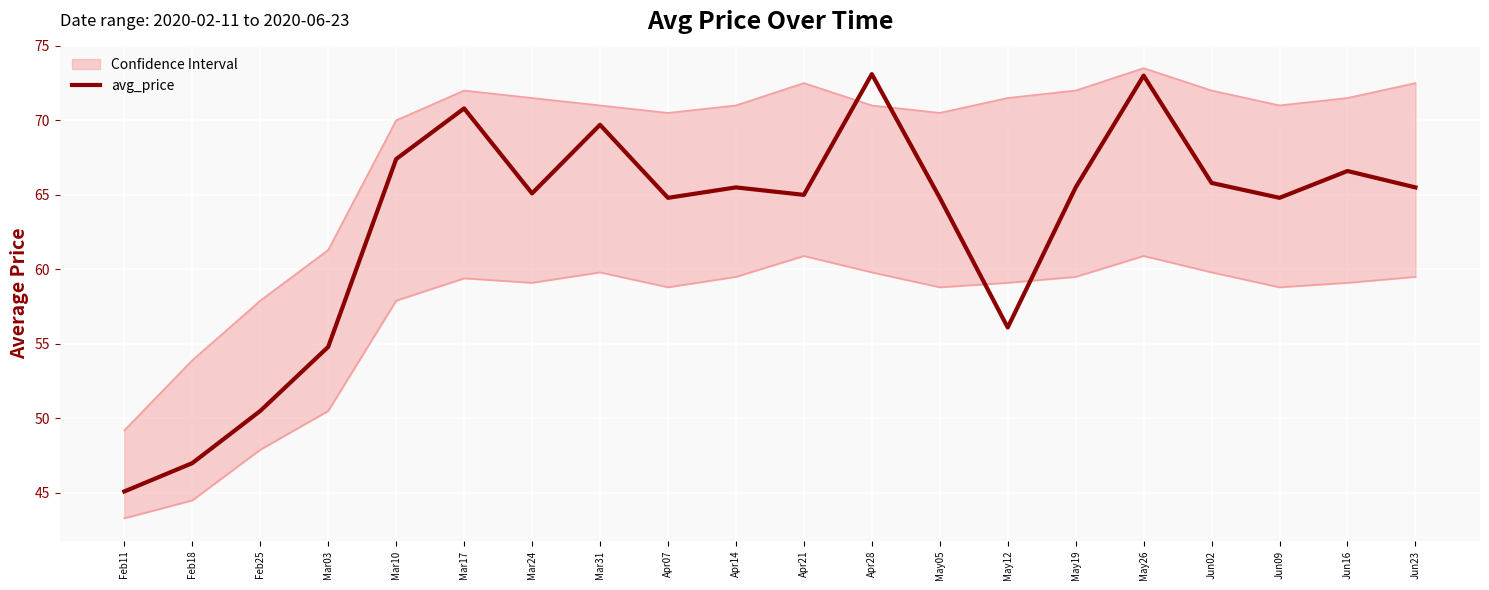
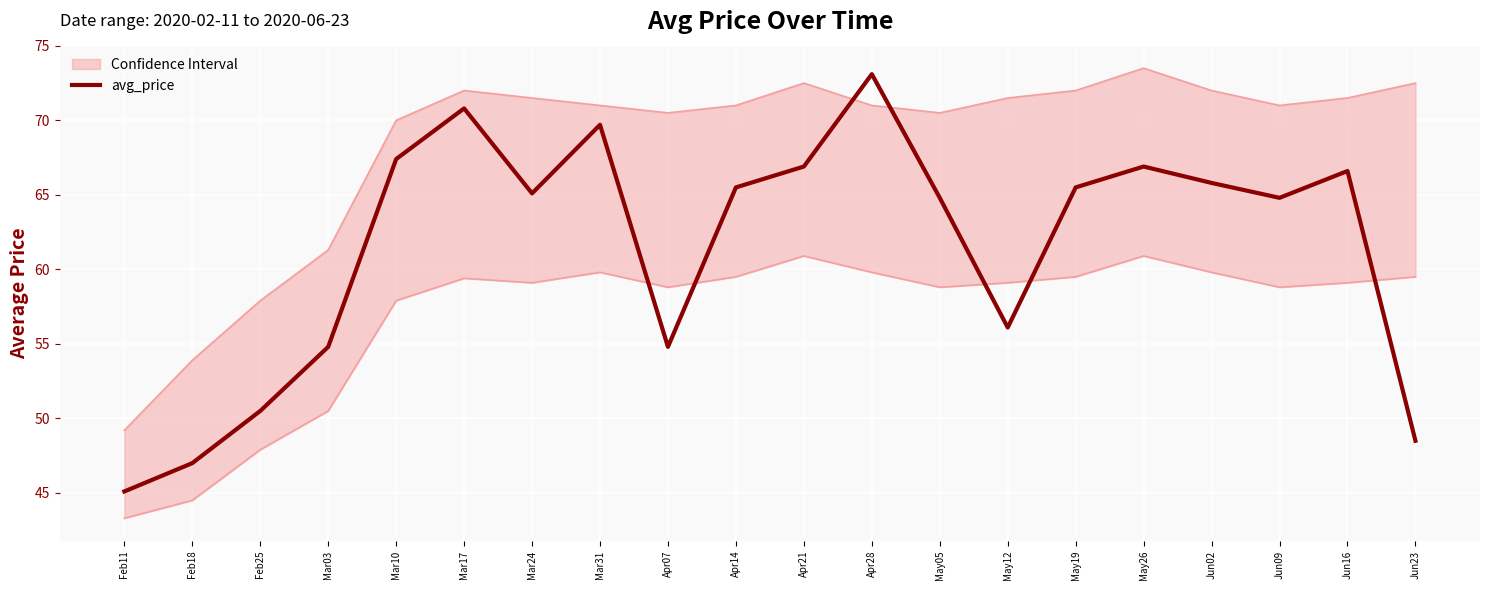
avg_price, Apr07: 64.8 -> 54.8
avg_price, Apr21: 65.0 -> 66.9
avg_price, May26: 73.0 -> 66.9
avg_price, Jun23: 65.5 -> 48.5
